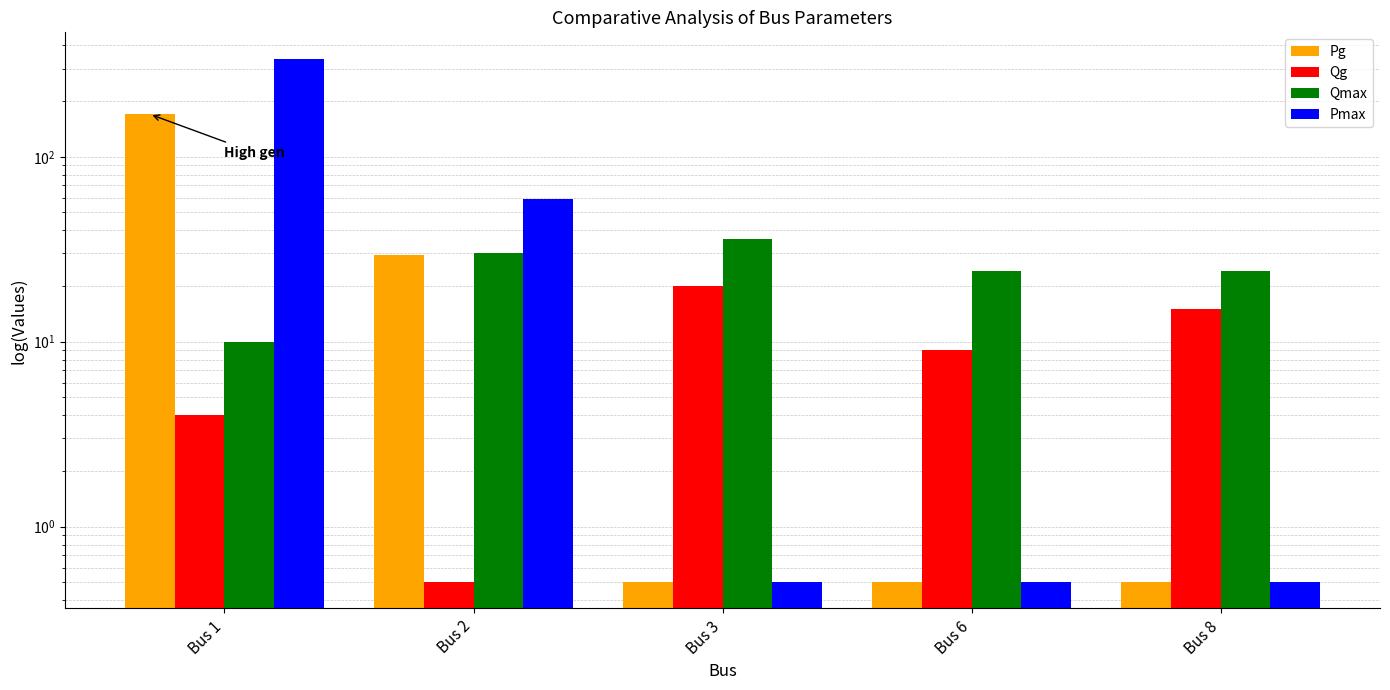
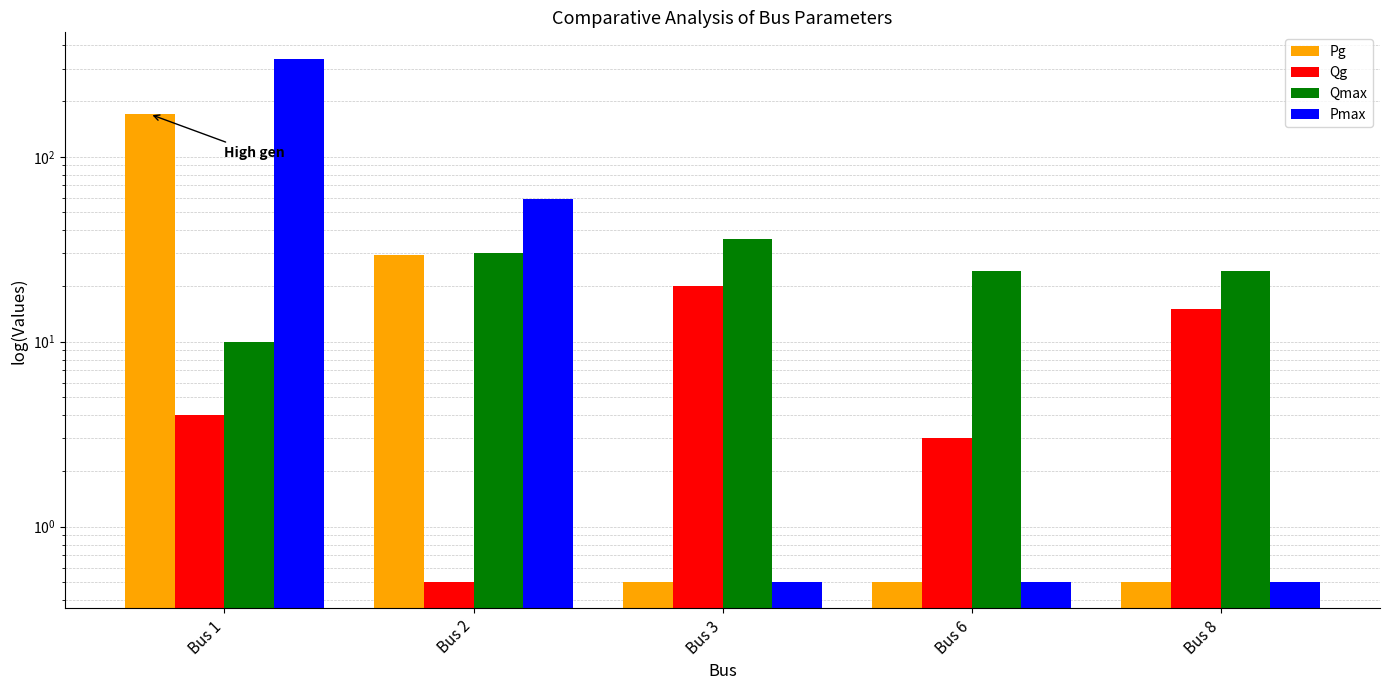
Qg, Bus 6: 9 -> 3
